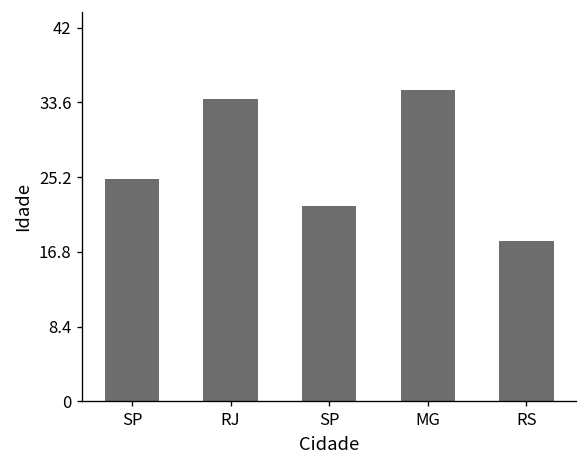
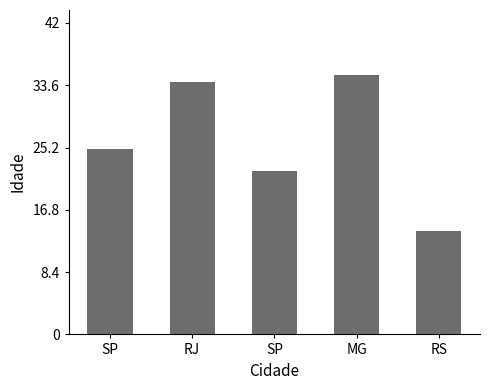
RS: 18 -> 14
